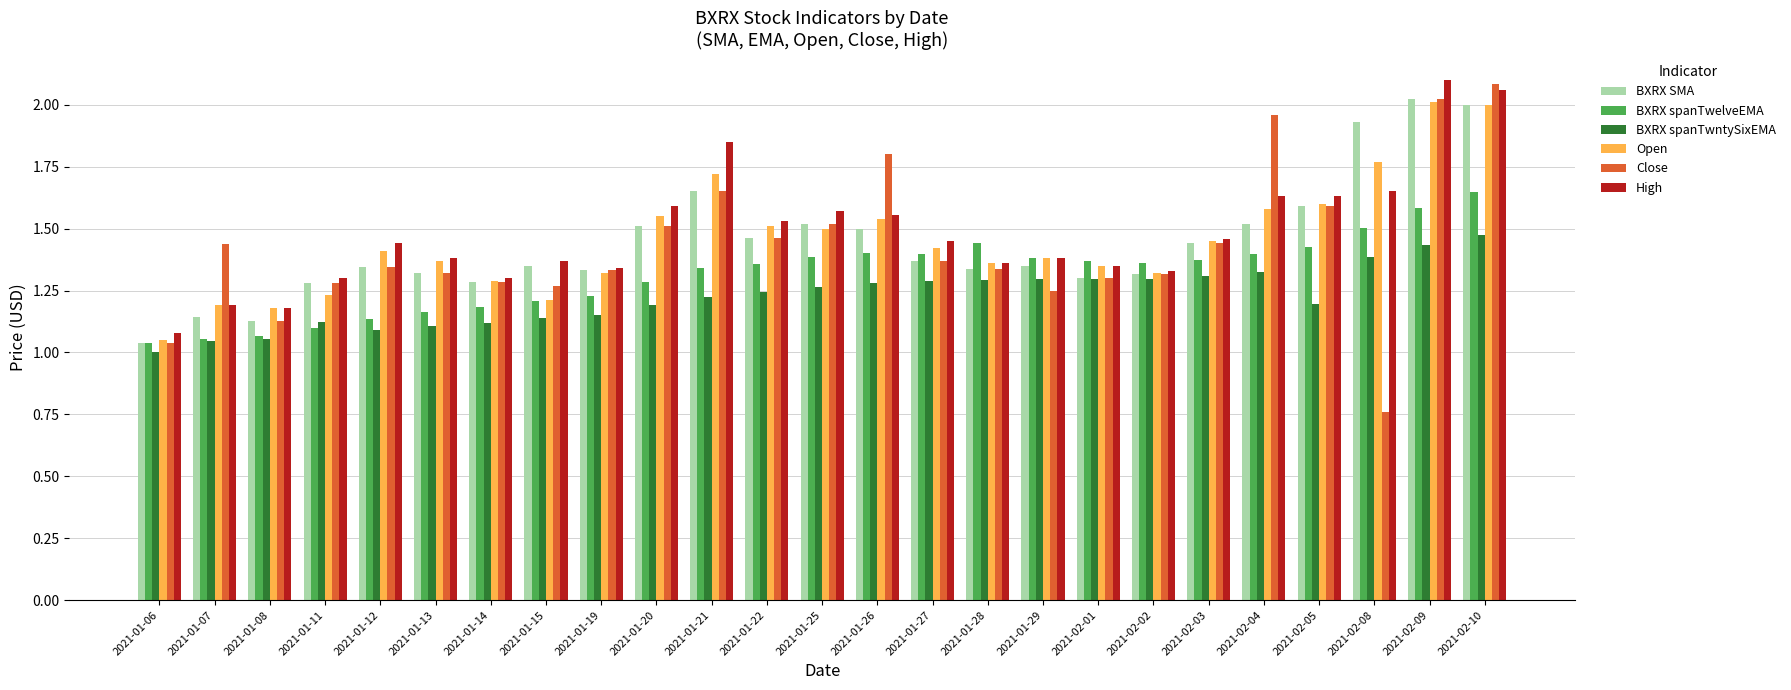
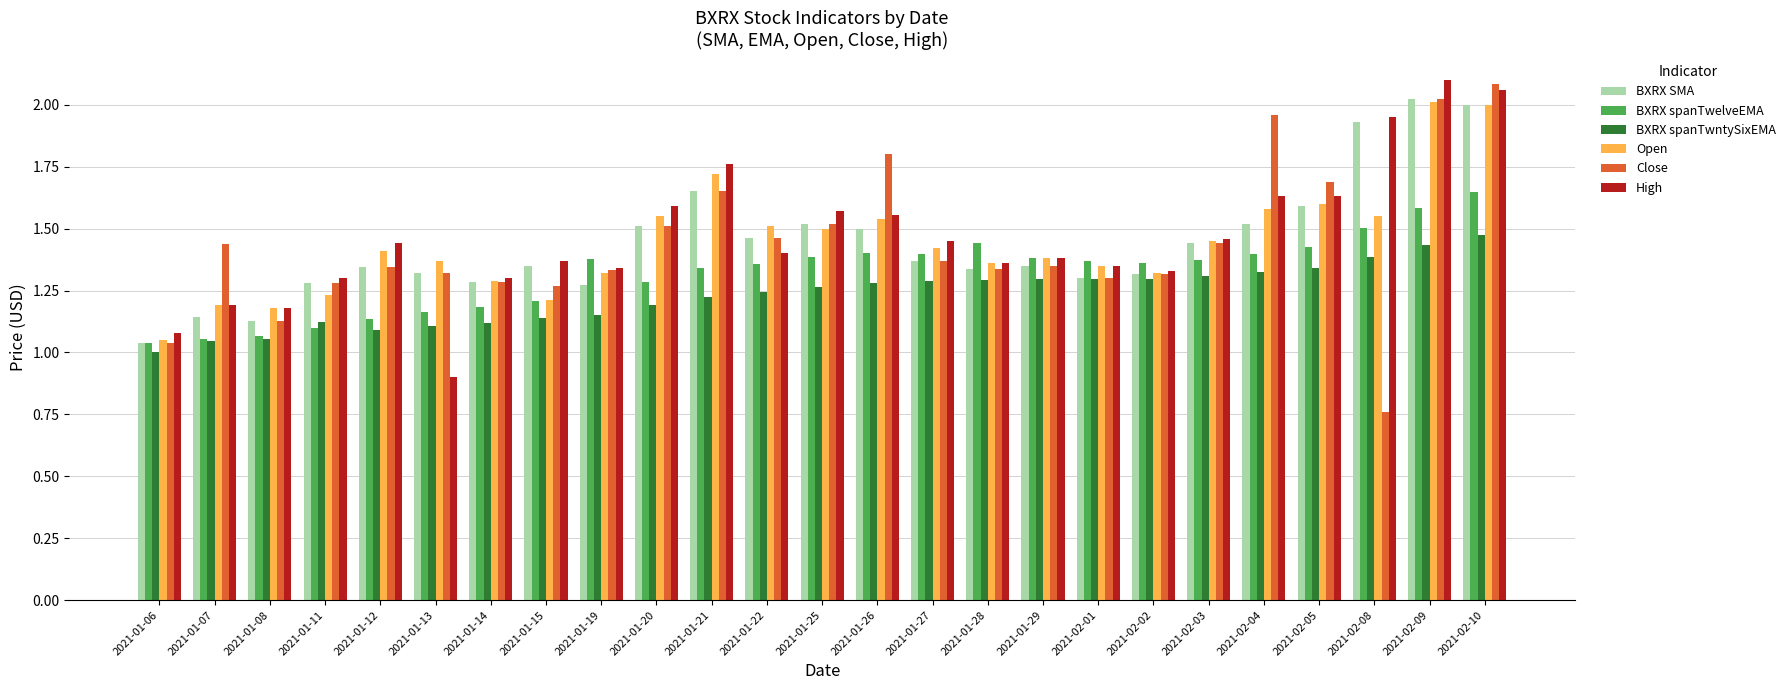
High, 2021-01-13: 1.38 -> 0.90
BXRX SMA, 2021-01-19: 1.33 -> 1.27
BXRX spanTwelveEMA, 2021-01-19: 1.23 -> 1.38
High, 2021-01-21: 1.85 -> 1.76
High, 2021-01-22: 1.53 -> 1.40
Close, 2021-01-29: 1.25 -> 1.35
BXRX spanTwntySixEMA, 2021-02-05: 1.19 -> 1.34
Close, 2021-02-05: 1.59 -> 1.69
Open, 2021-02-08: 1.77 -> 1.55
High, 2021-02-08: 1.65 -> 1.95
